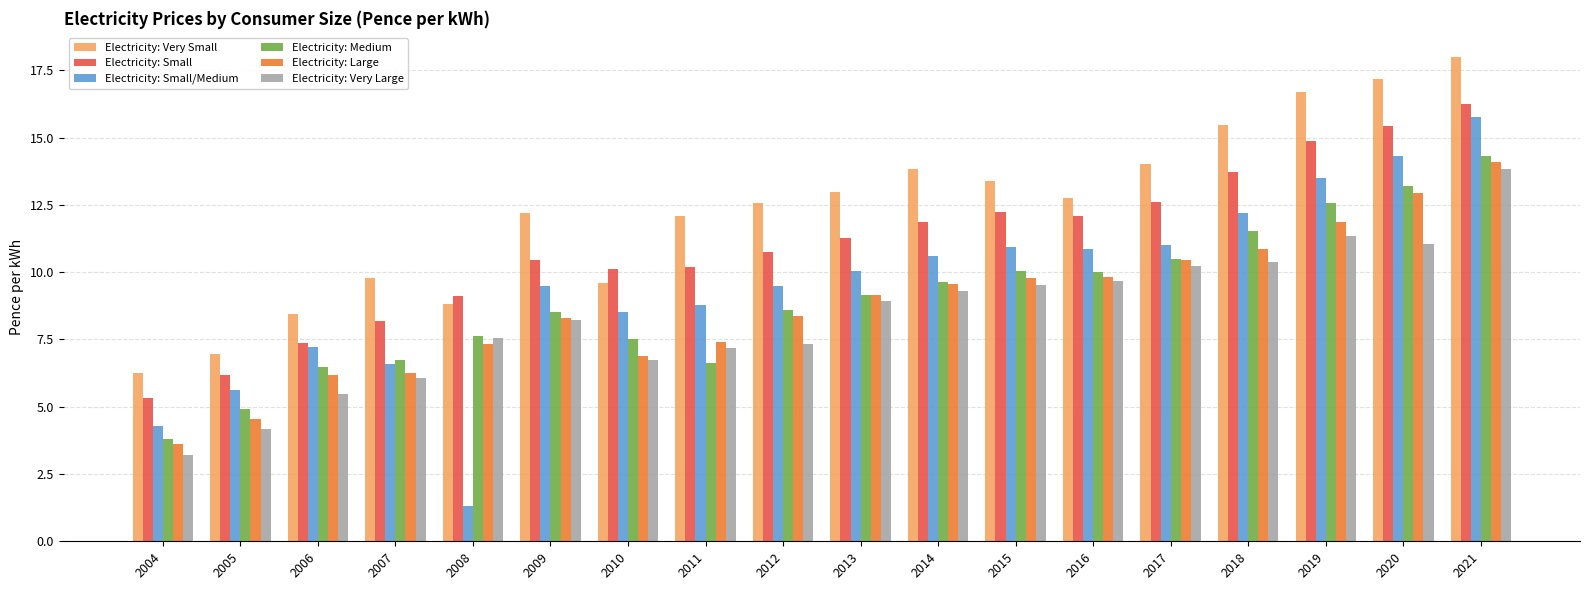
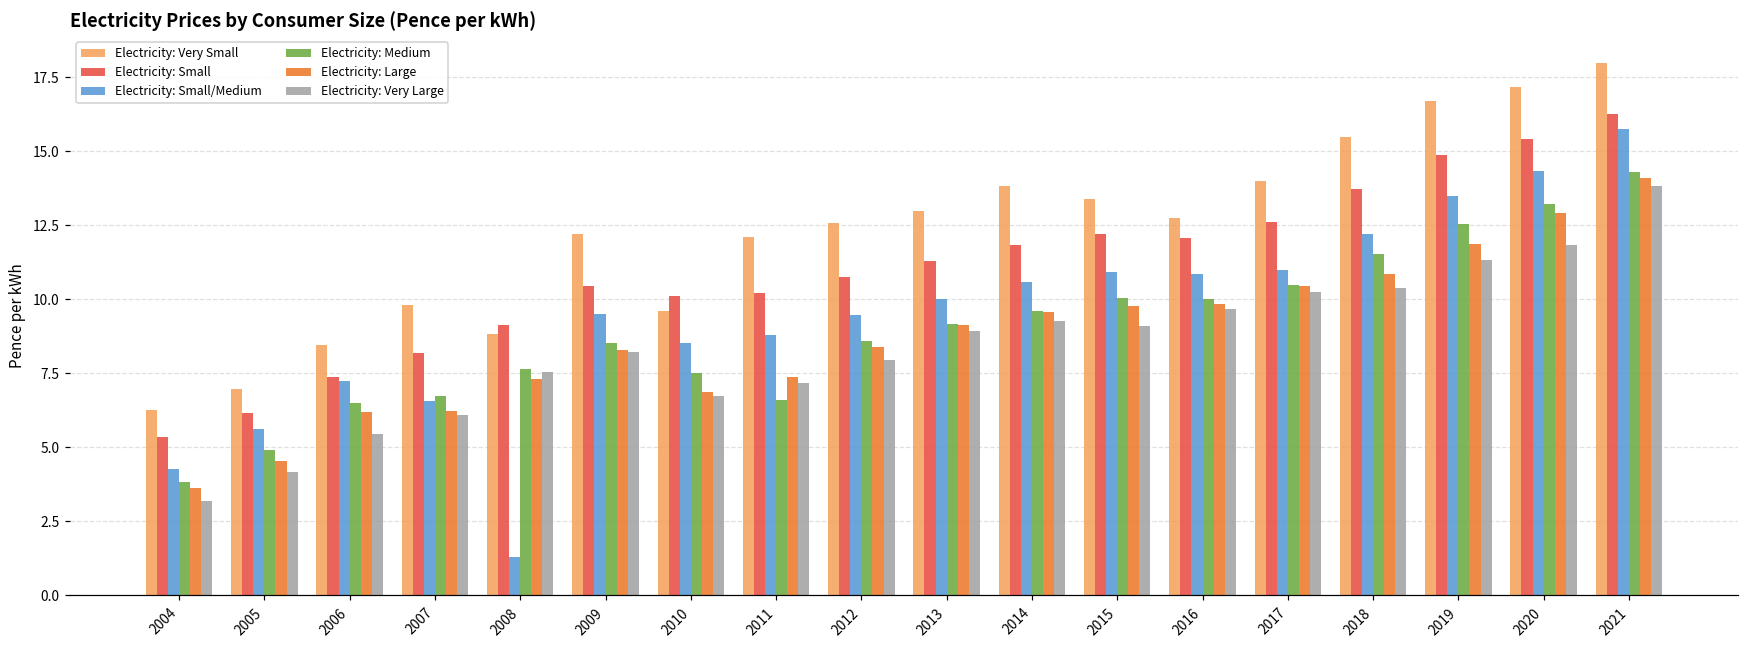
Electricity: Very Large, 2012: 7.3 -> 7.9
Electricity: Very Large, 2015: 9.5 -> 9.1
Electricity: Very Large, 2020: 11.1 -> 11.8
